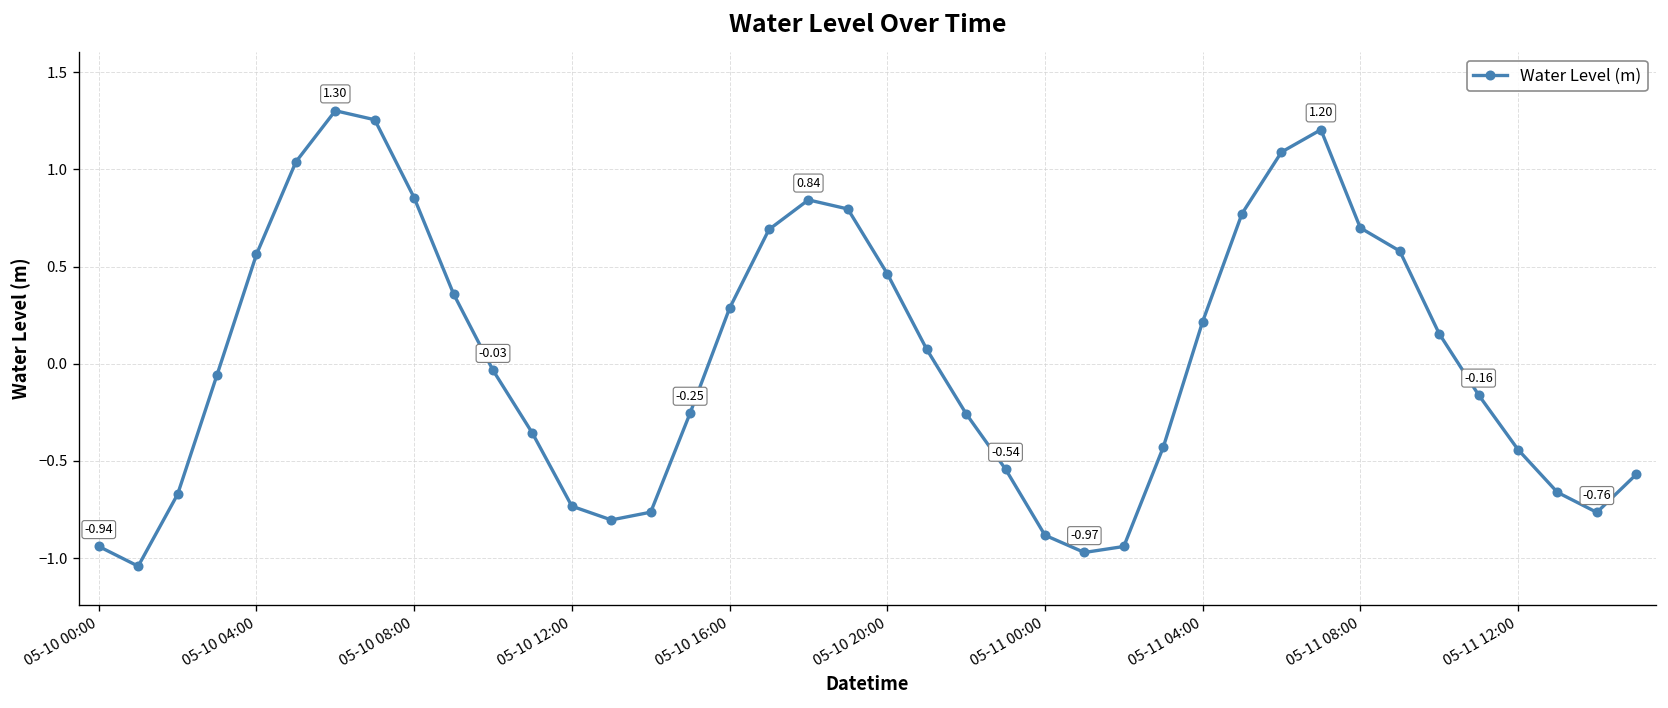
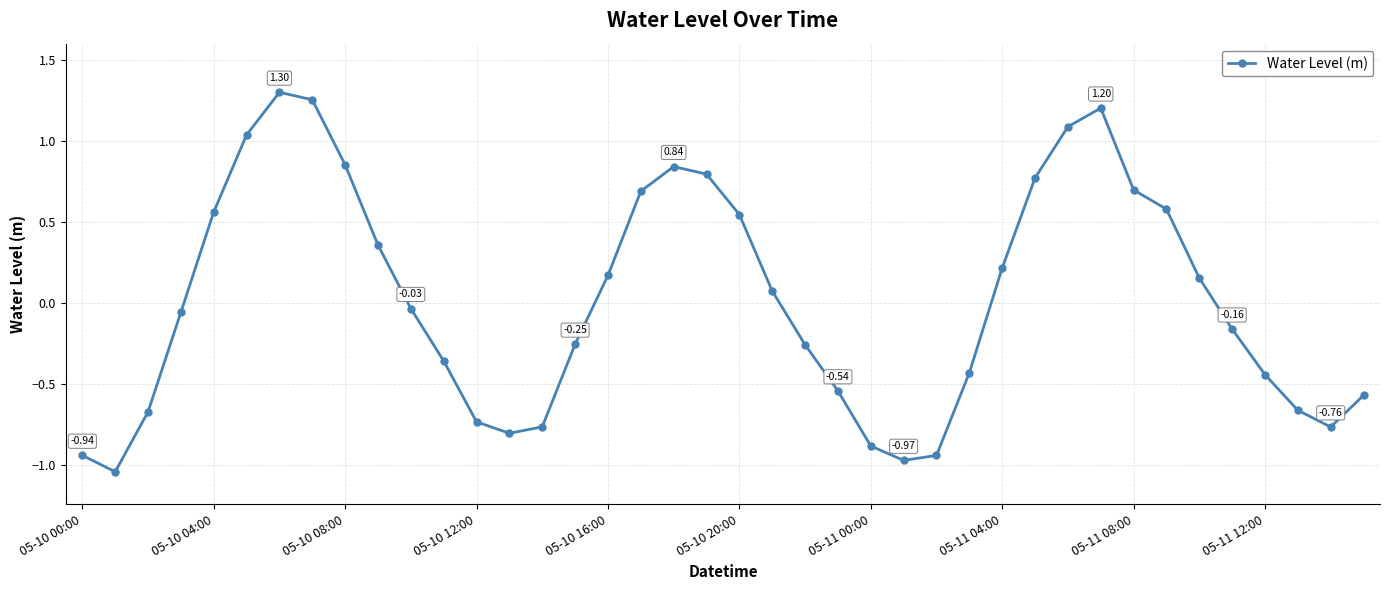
05-10 16:00: 0.29 -> 0.17
05-10 20:00: 0.46 -> 0.55
